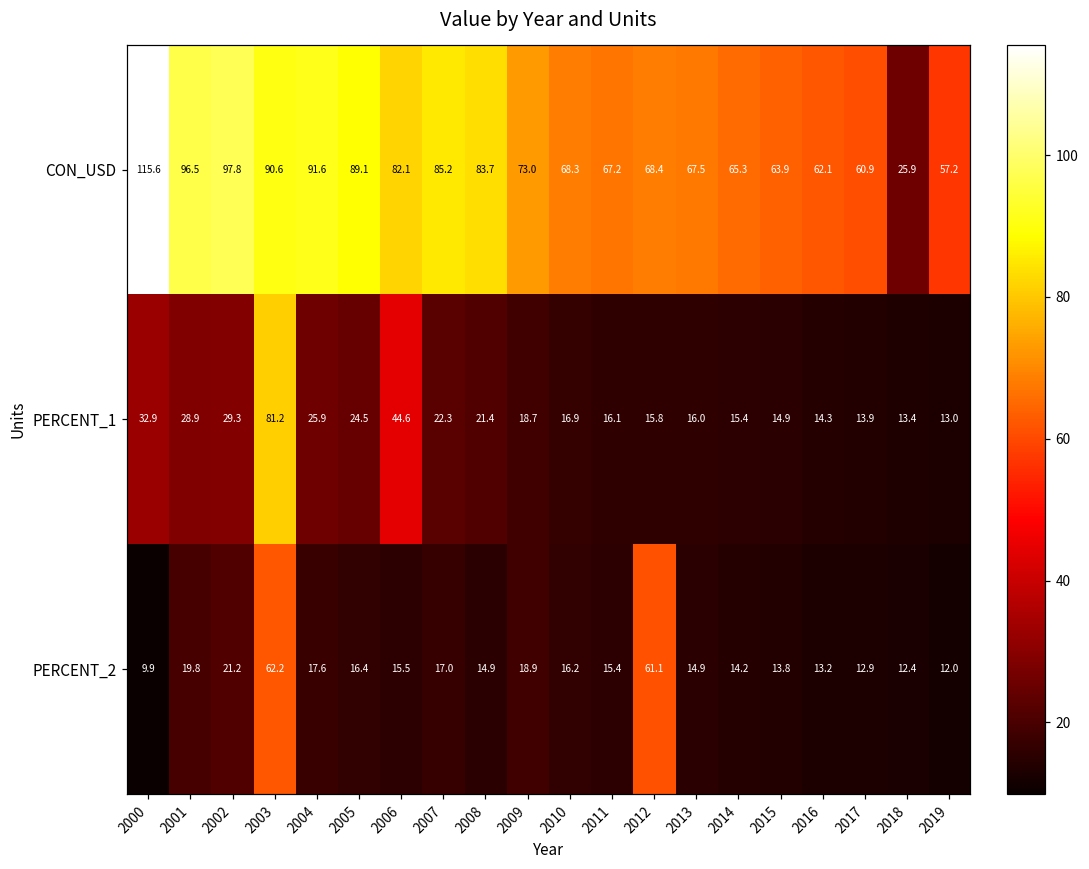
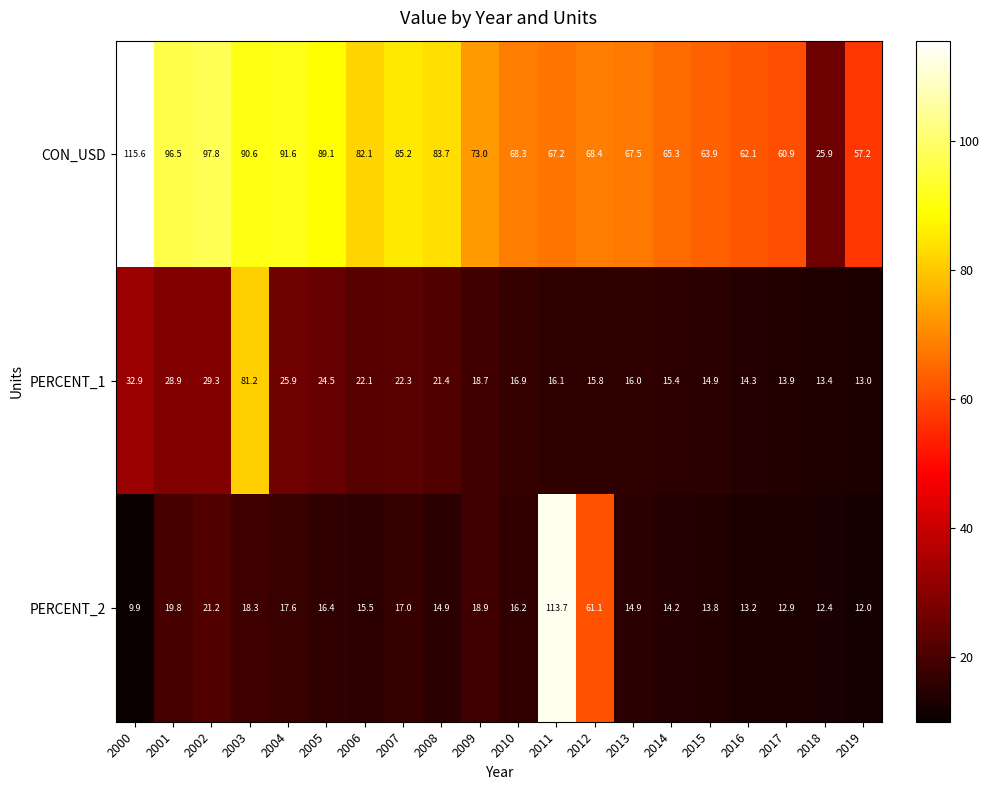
PERCENT_1, 2006: 44.6 -> 22.1
PERCENT_2, 2003: 62.2 -> 18.3
PERCENT_2, 2011: 15.4 -> 113.7
